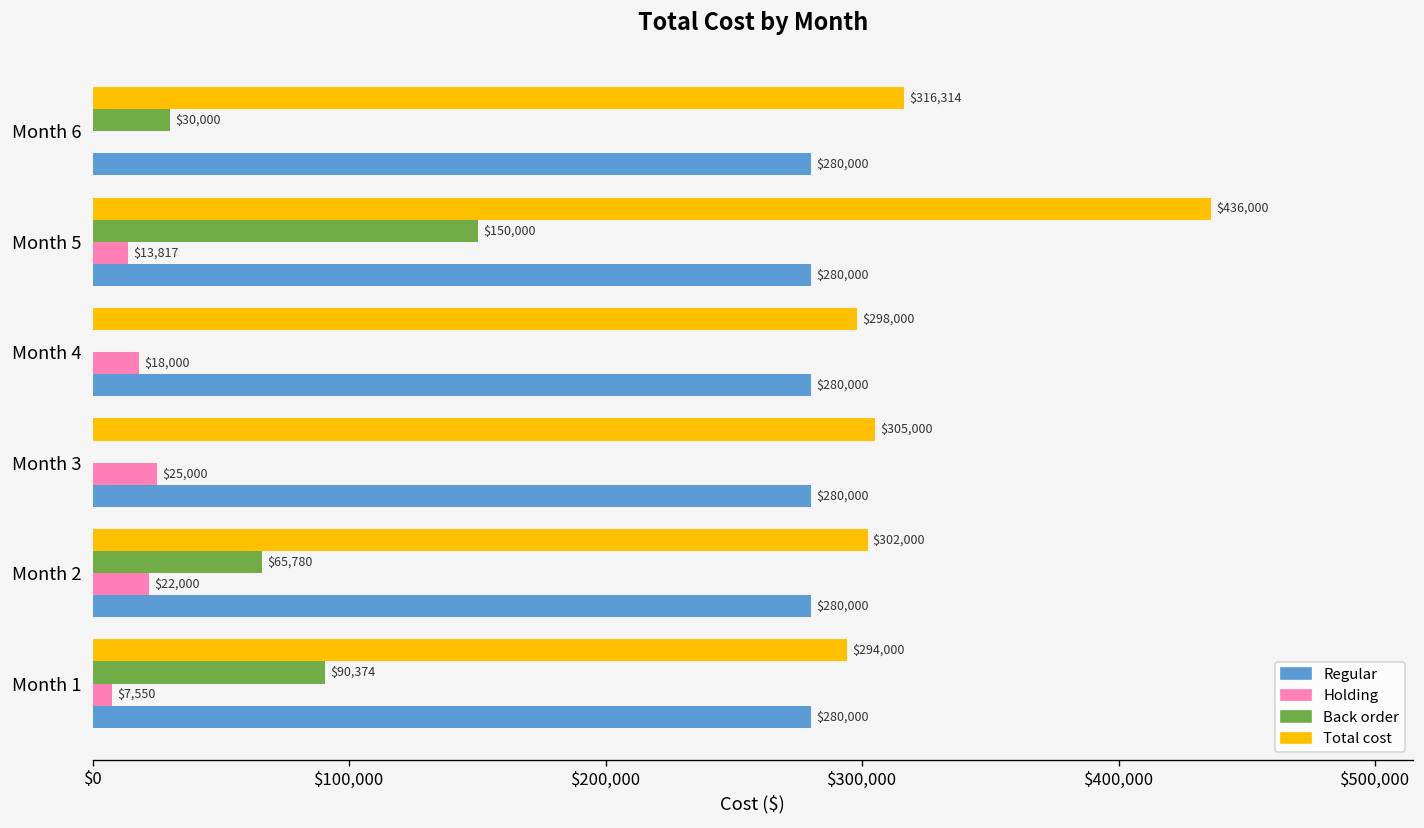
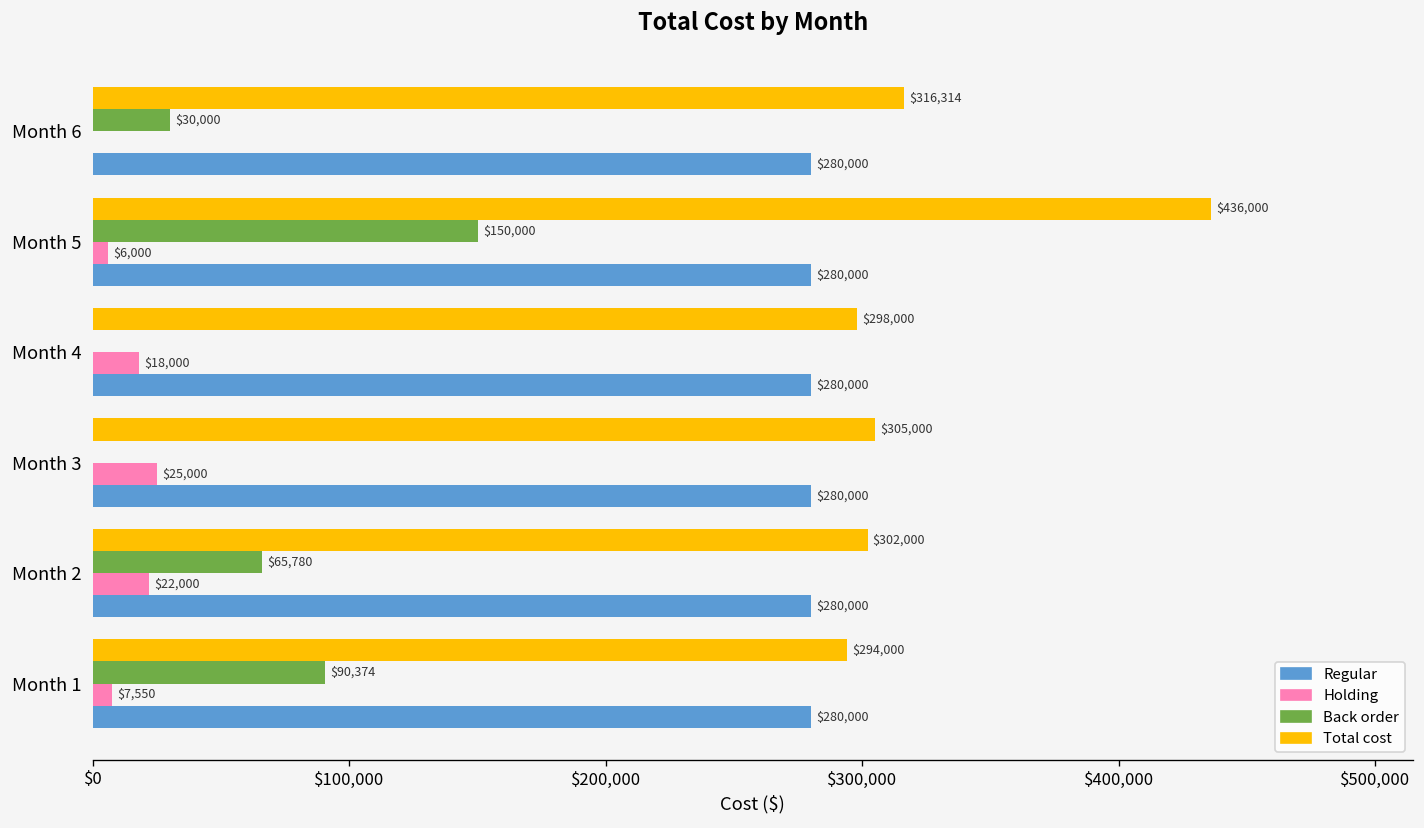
Holding, Month 5: $13,817 -> $6,000
